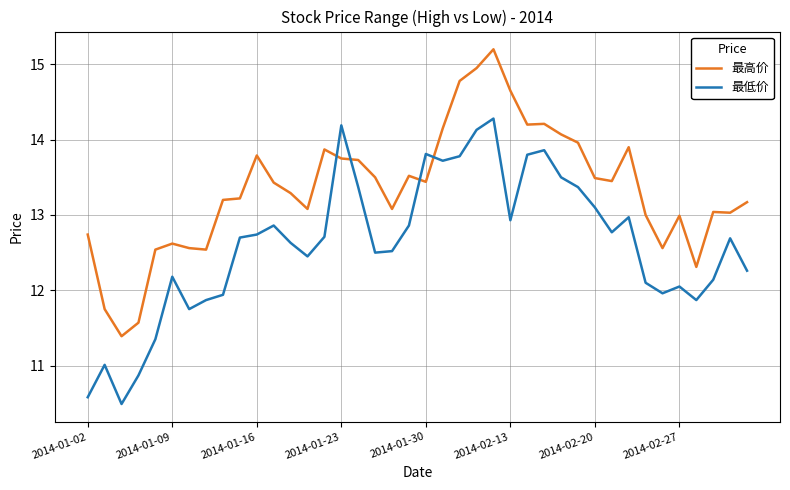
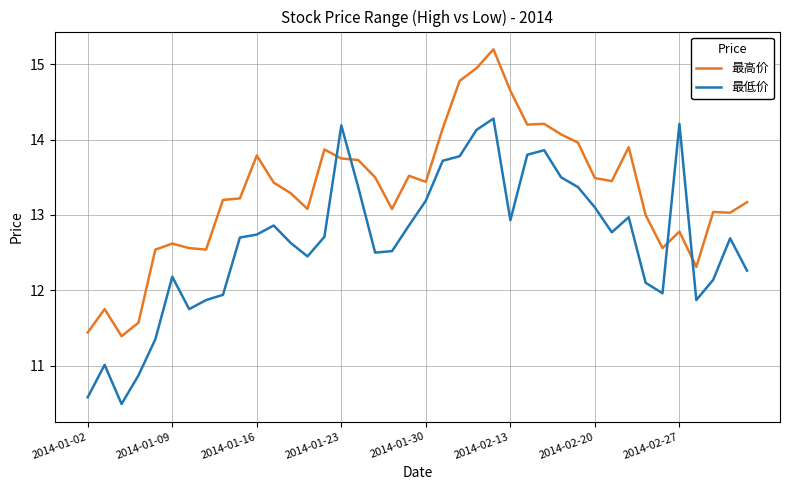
最高价, 2014-01-02: 12.7 -> 11.4
最低价, 2014-01-30: 13.8 -> 13.2
最高价, 2014-02-27: 13.0 -> 12.8
最低价, 2014-02-27: 12.1 -> 14.2
